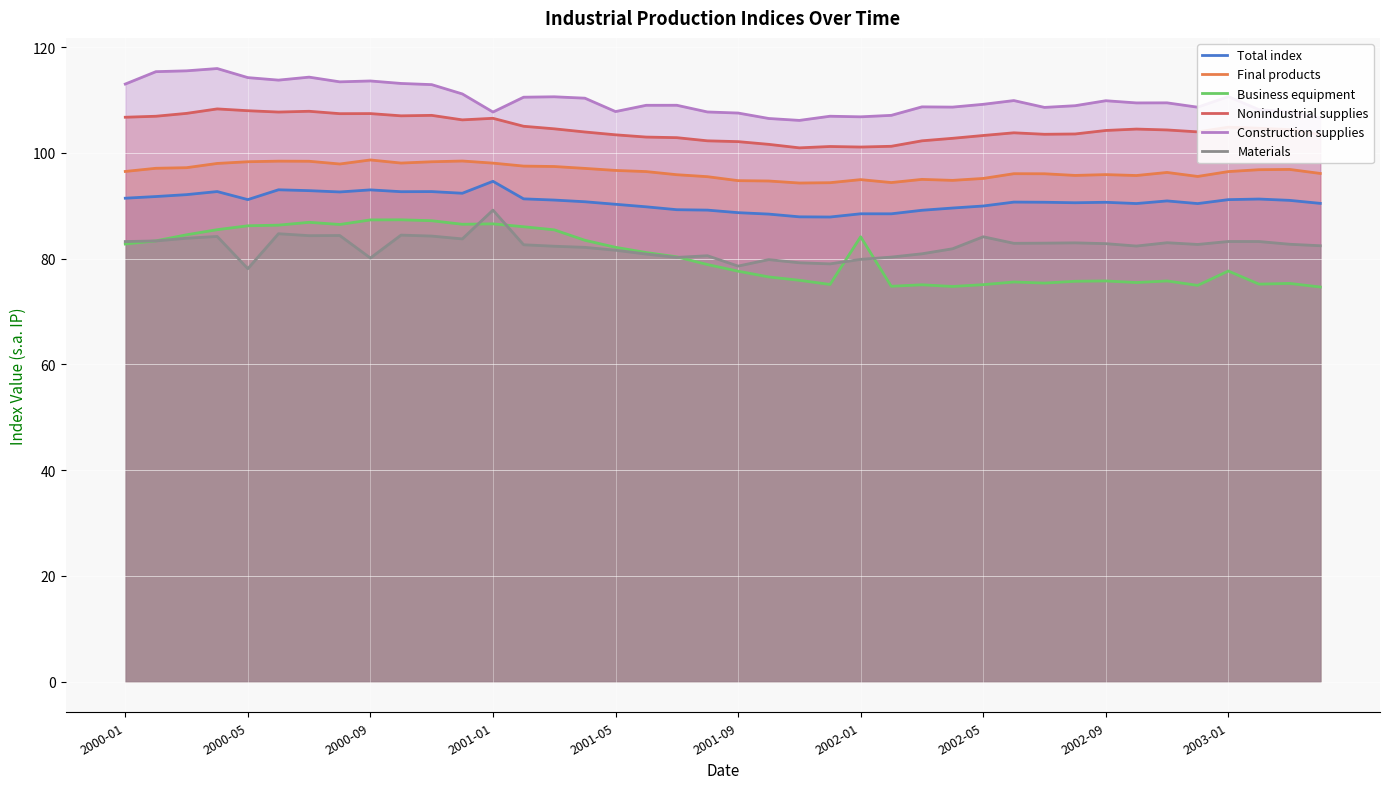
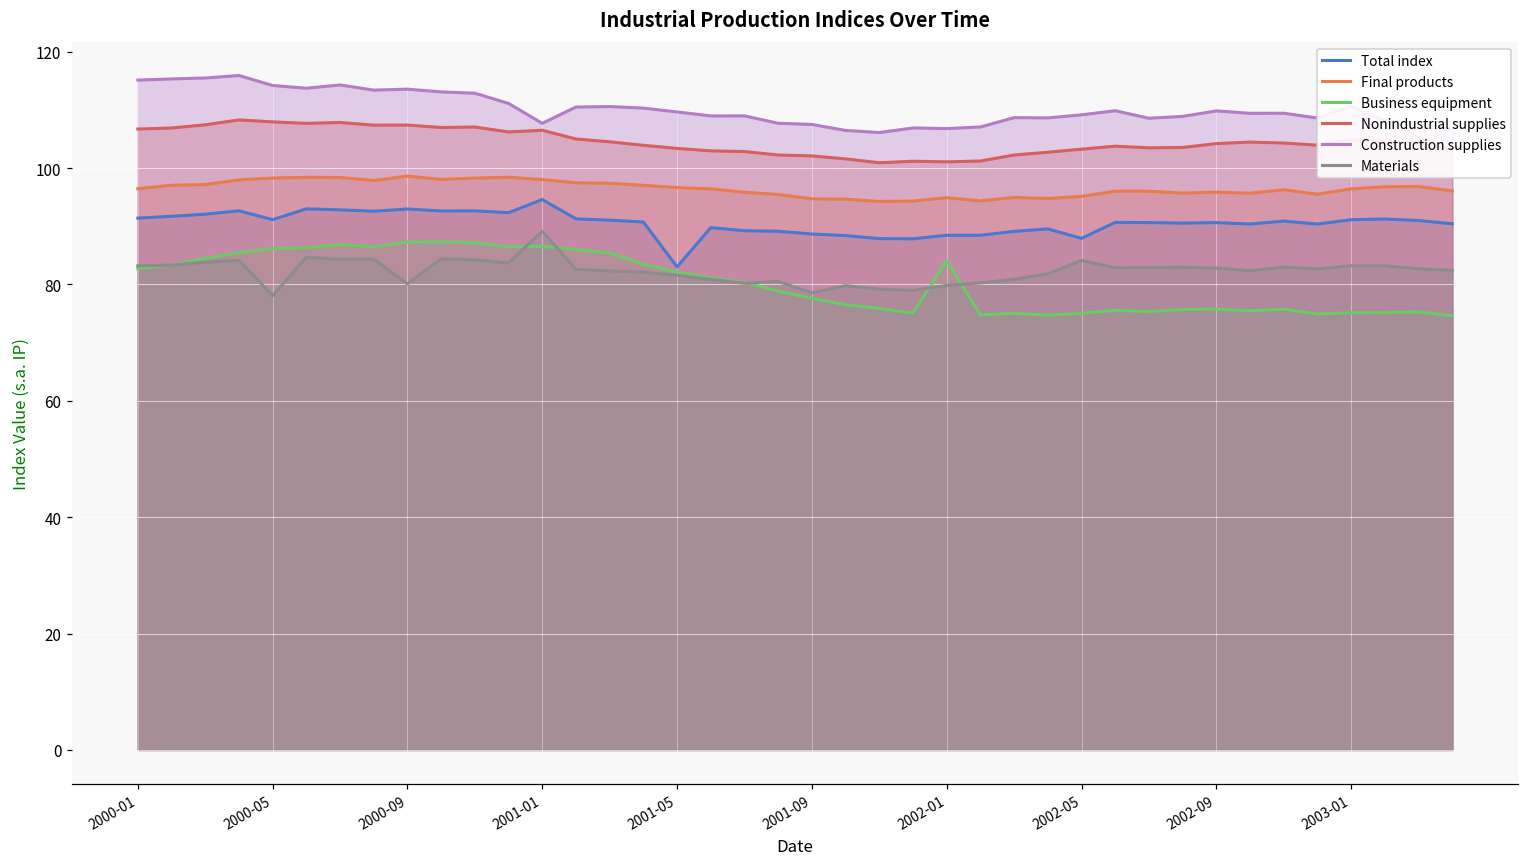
Construction supplies, 2000-01: 113 -> 115
Total index, 2001-05: 90 -> 83
Construction supplies, 2001-05: 108 -> 110
Total index, 2002-05: 90 -> 88
Business equipment, 2003-01: 78 -> 75
